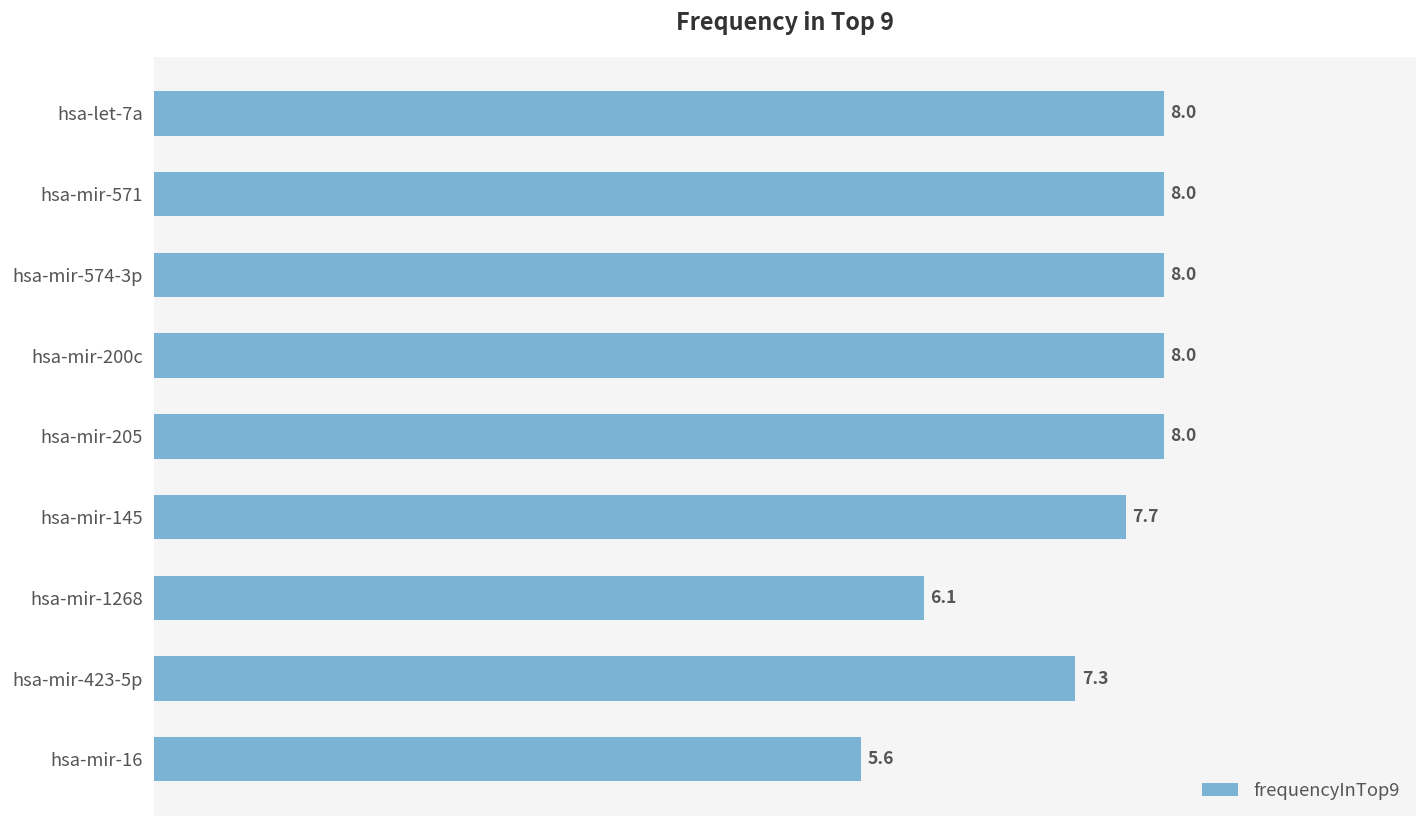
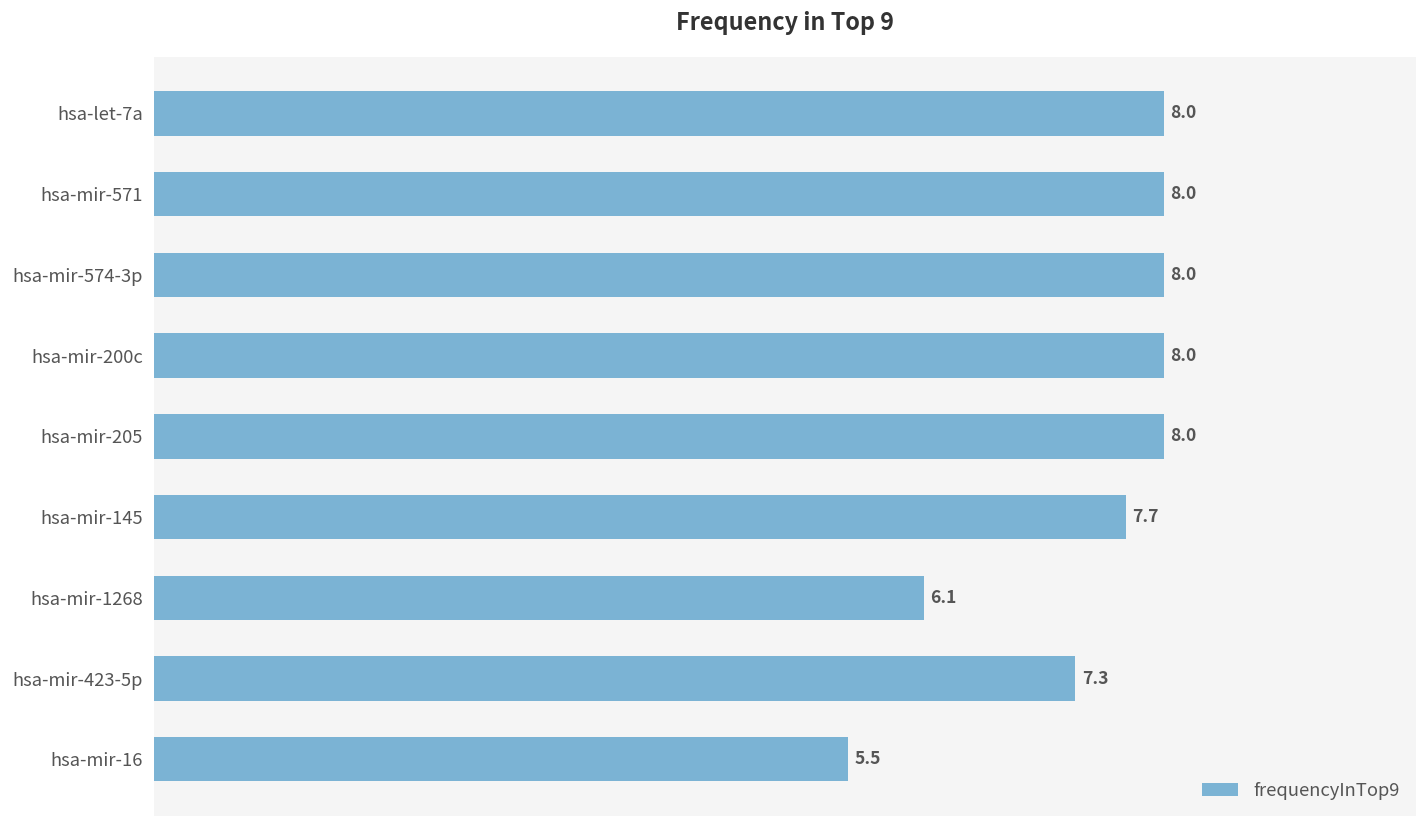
hsa-mir-16: 5.6 -> 5.5
